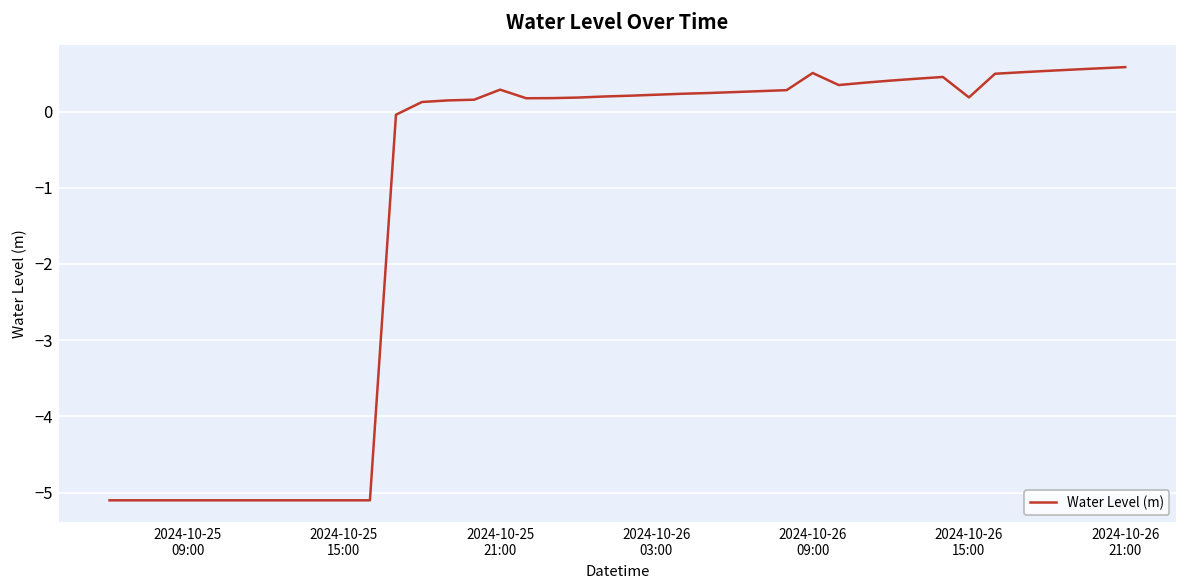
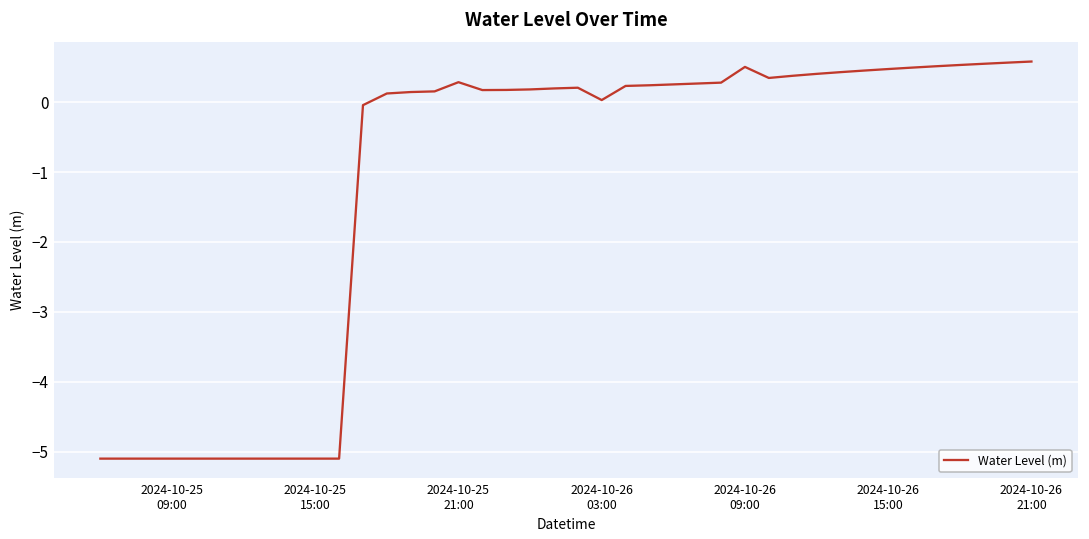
2024-10-26 03:00: 0.2 -> 0.0
2024-10-26 15:00: 0.2 -> 0.5
